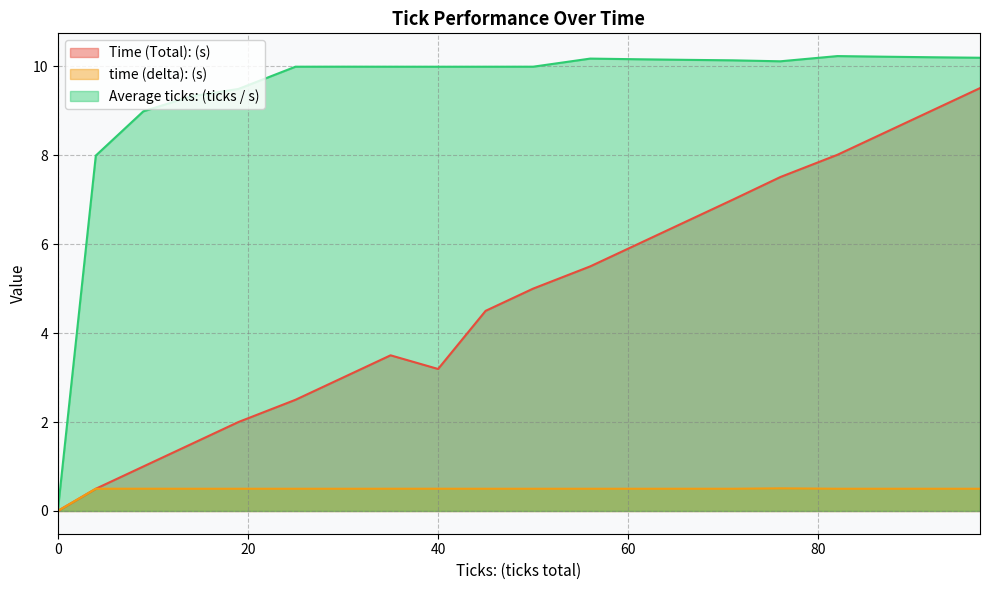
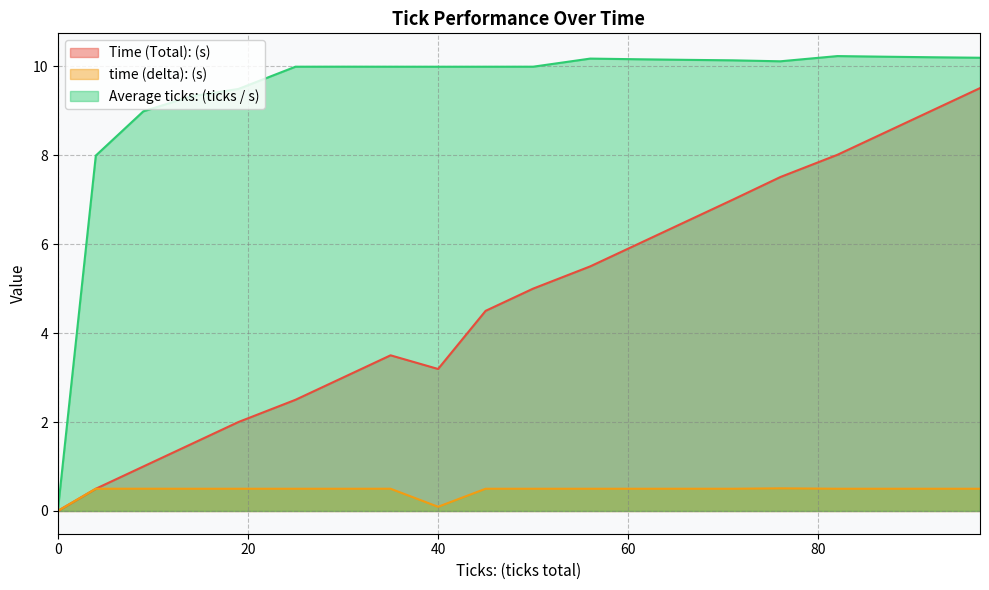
time (delta): (s), 40: 0.5 -> 0.1
